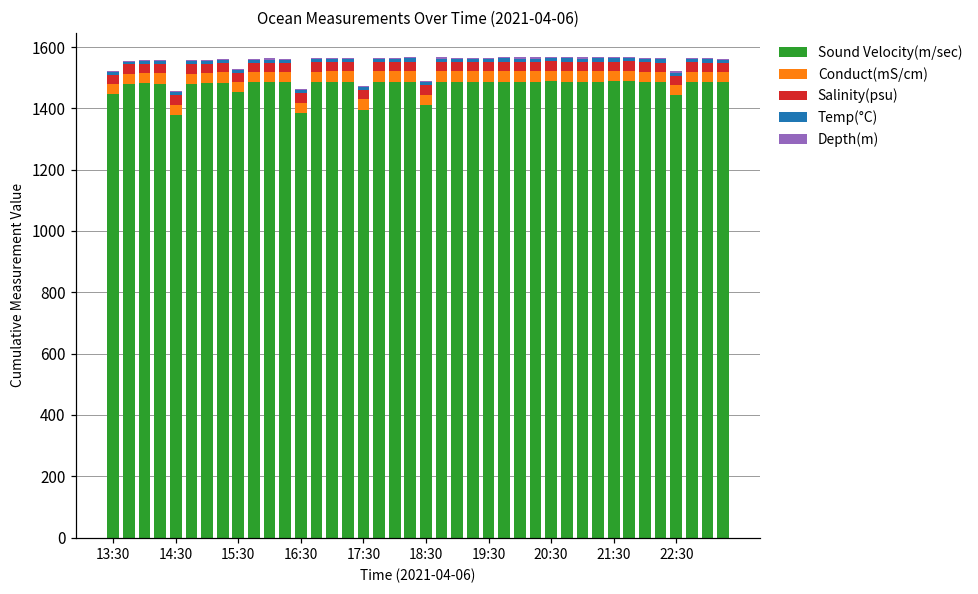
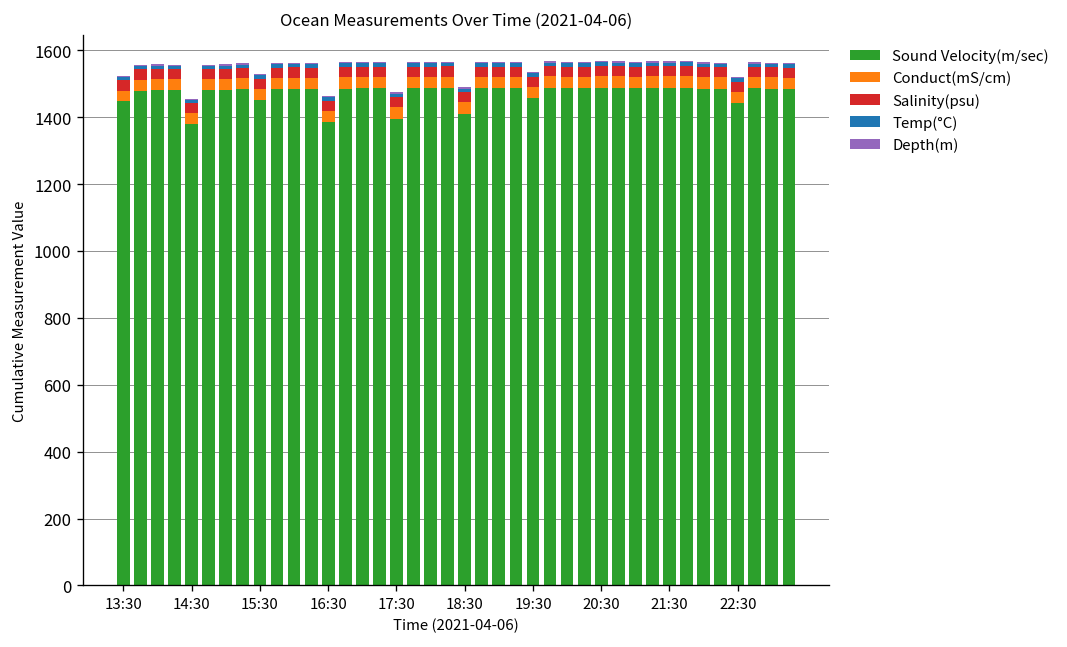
Sound Velocity(m/sec), 19:30: 1490 -> 1460
